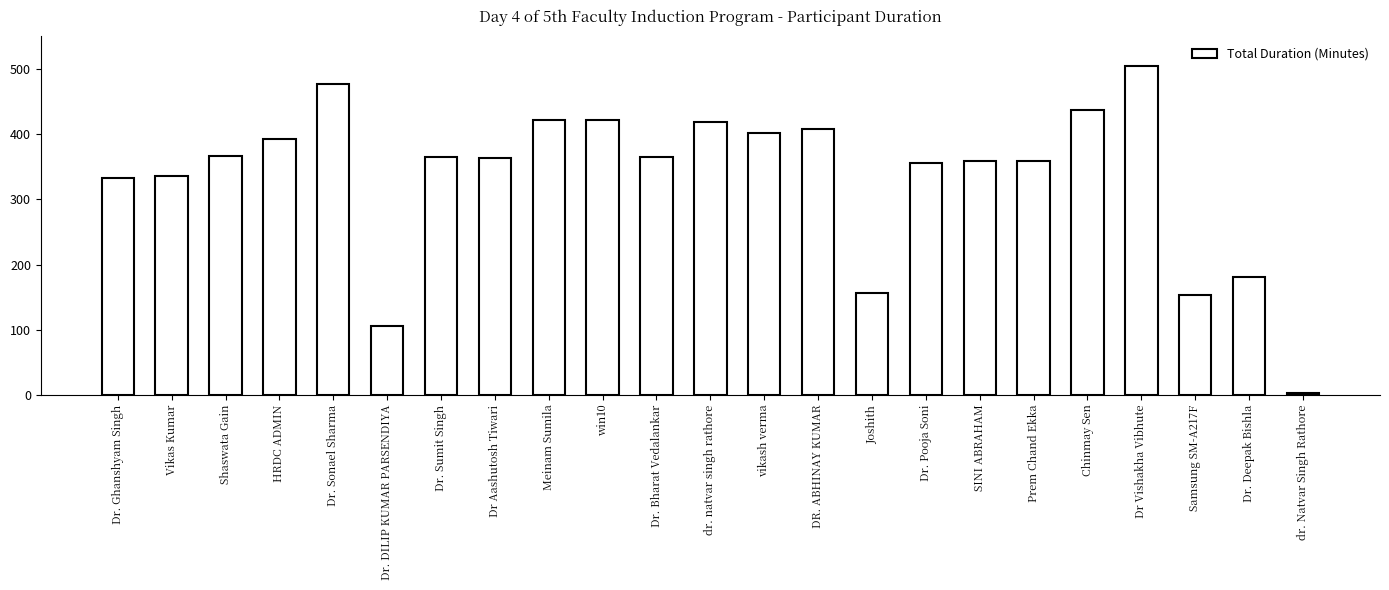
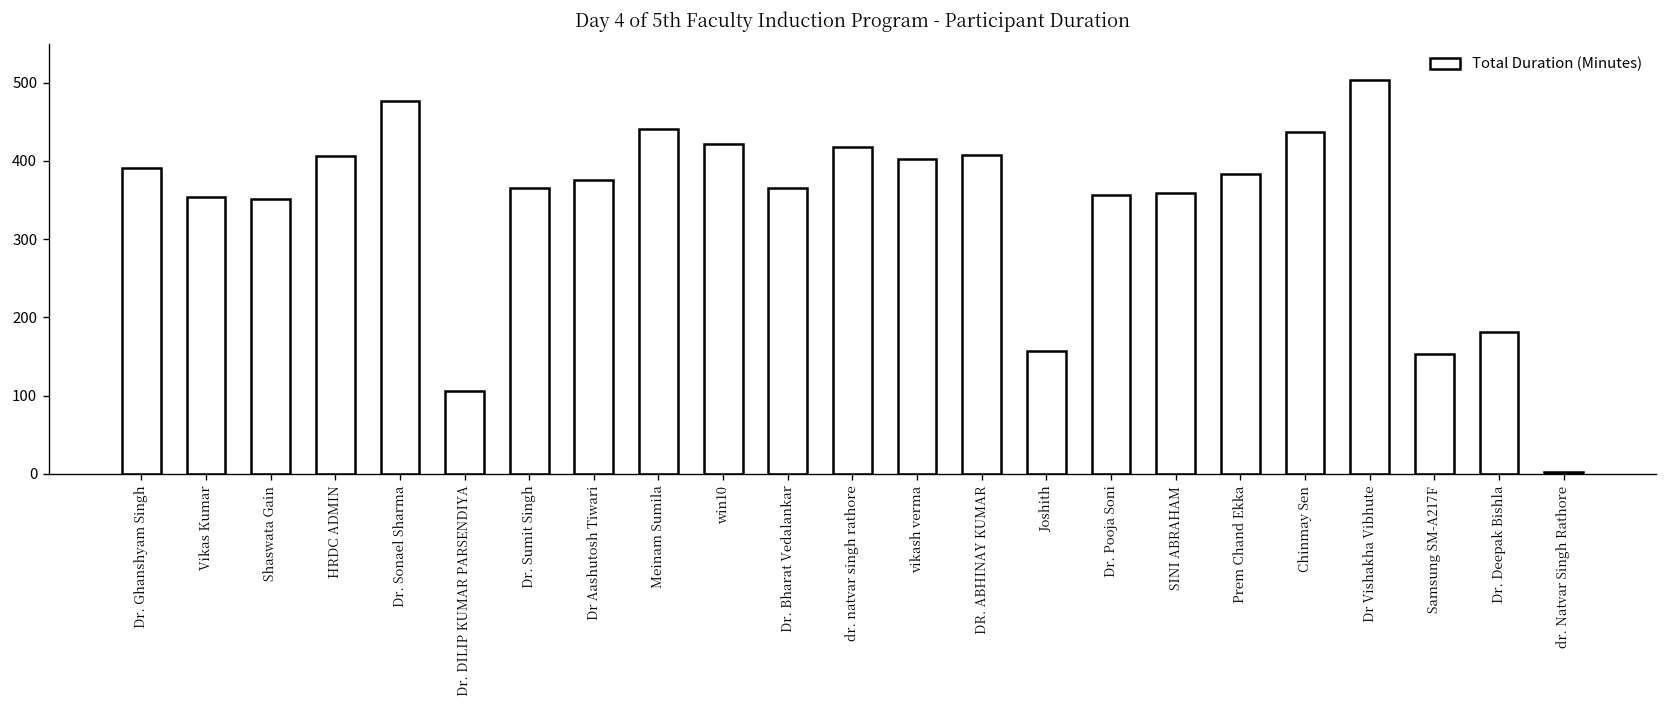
Dr. Ghanshyam Singh: 330 -> 390
Vikas Kumar: 340 -> 350
Shaswata Gain: 370 -> 350
HRDC ADMIN: 390 -> 410
Dr Aashutosh Tiwari: 360 -> 380
Meinam Sumila: 420 -> 440
Prem Chand Ekka: 360 -> 380
